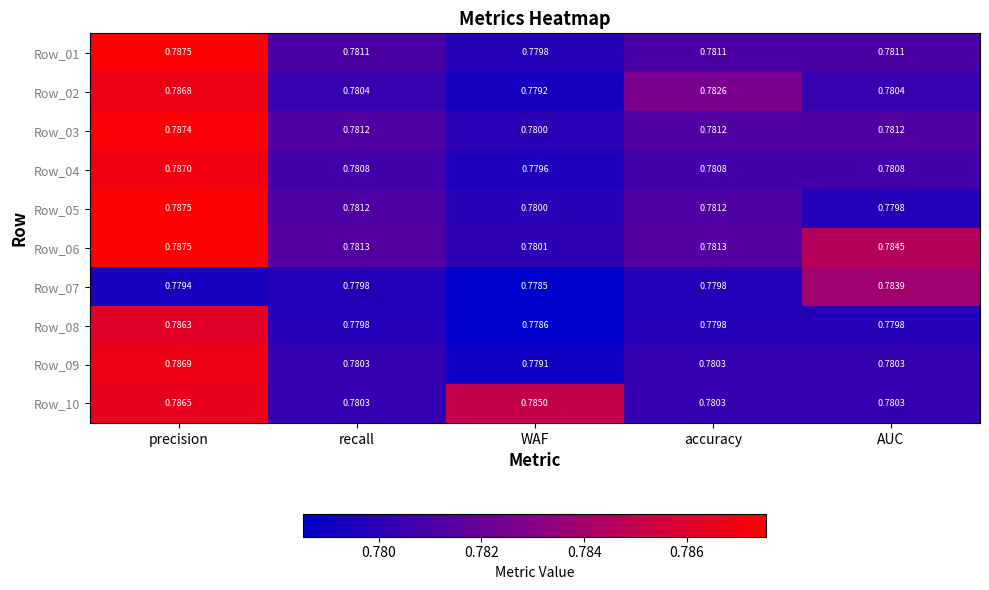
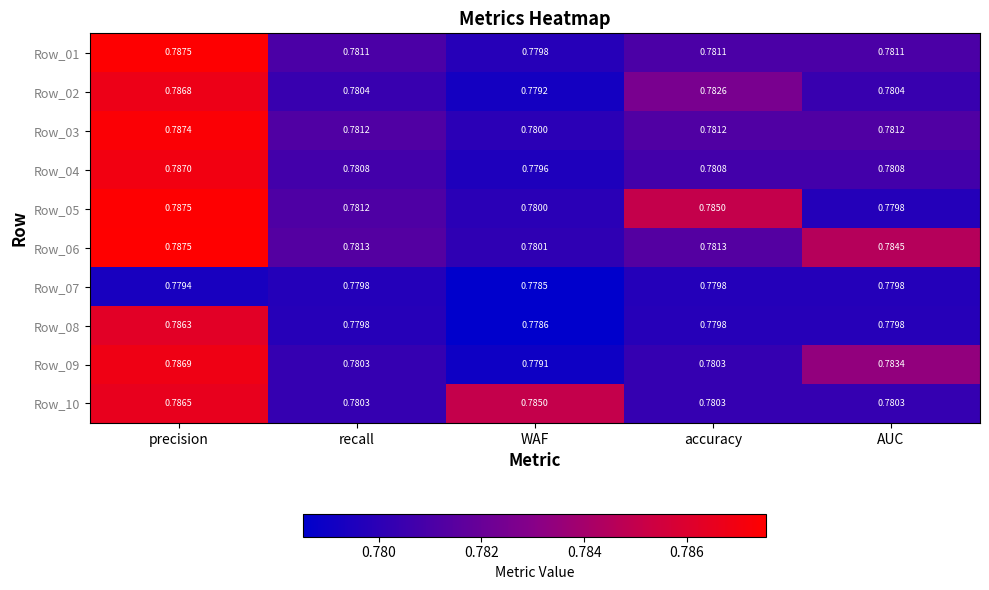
Row_05, accuracy: 0.7812 -> 0.7850
Row_07, AUC: 0.7839 -> 0.7798
Row_09, AUC: 0.7803 -> 0.7834
